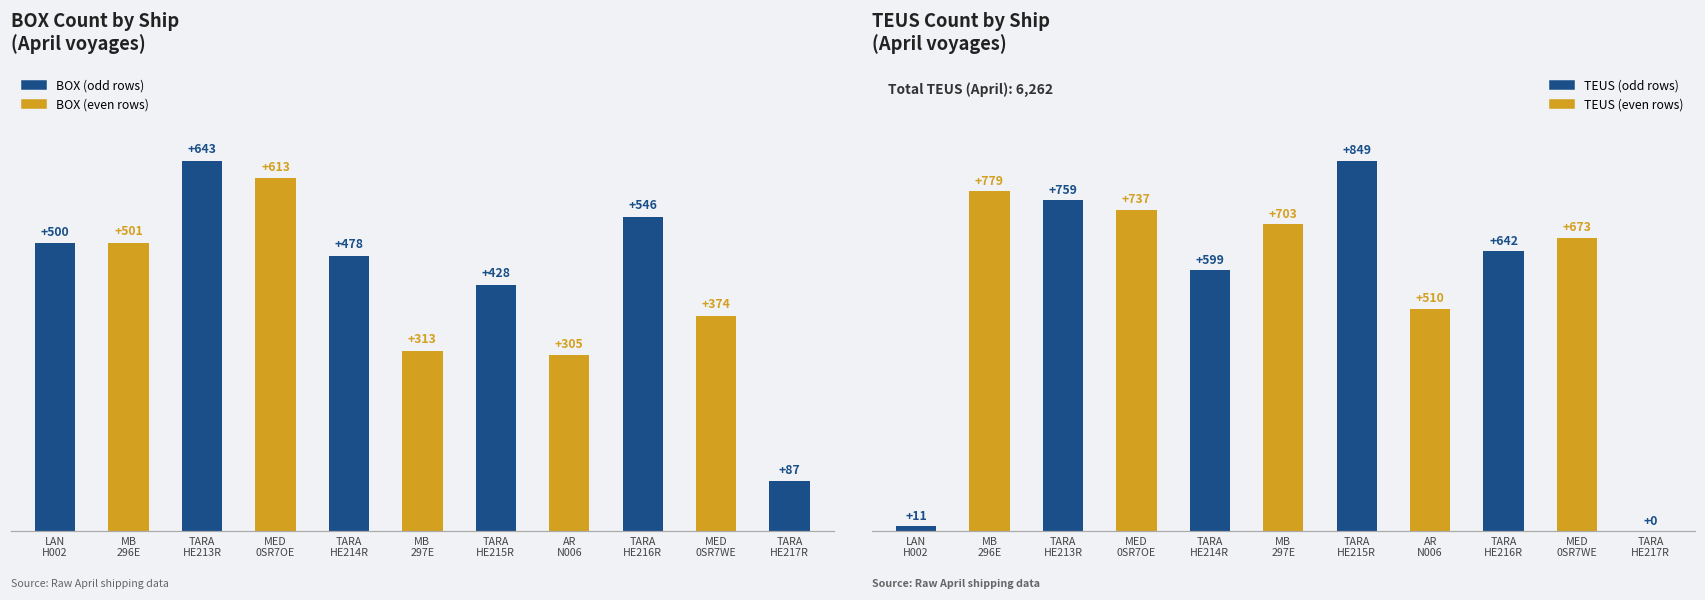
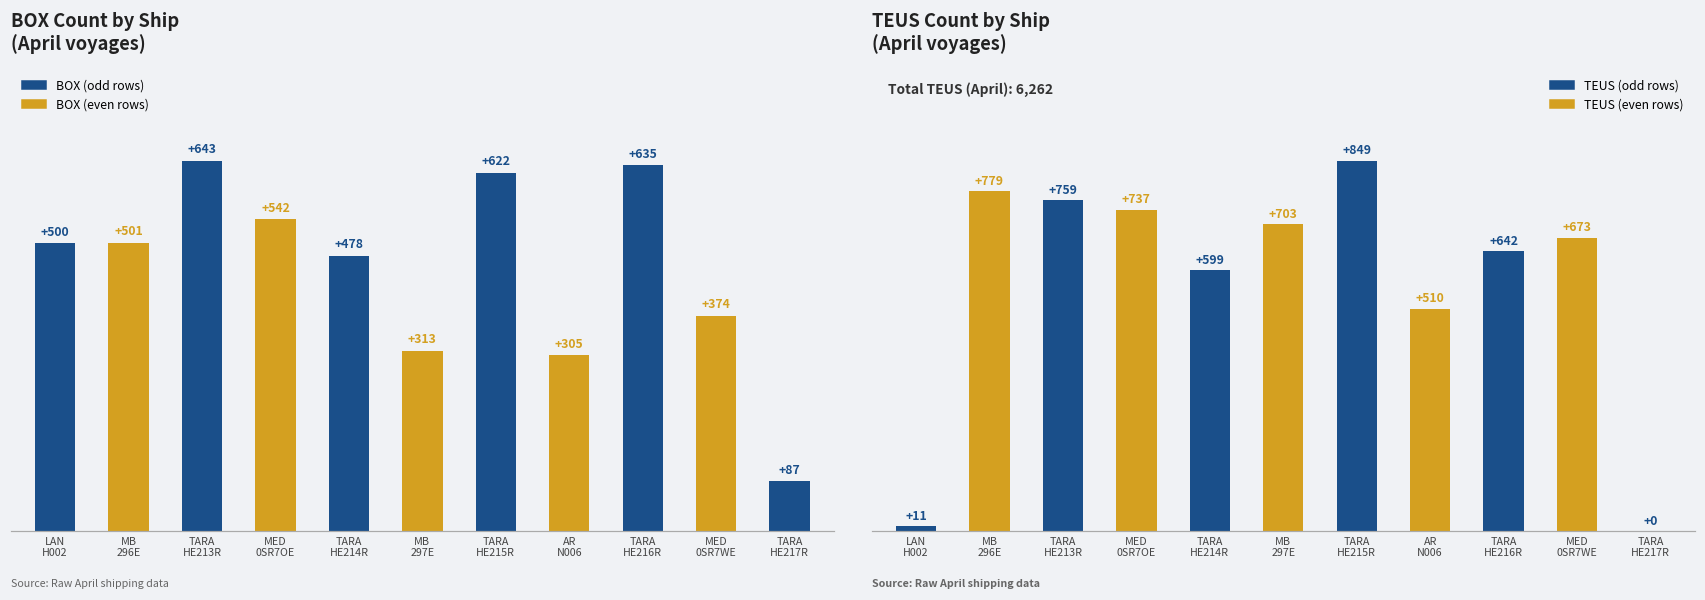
BOX Count by Ship (April voyages), MED 0SR7OE: +613 -> +542
BOX Count by Ship (April voyages), TARA HE215R: +428 -> +622
BOX Count by Ship (April voyages), TARA HE216R: +546 -> +635
